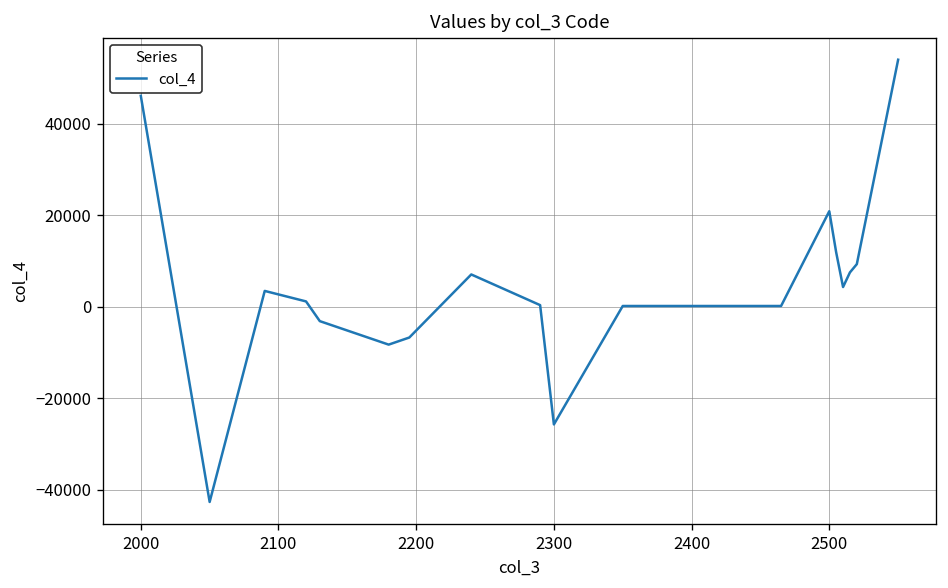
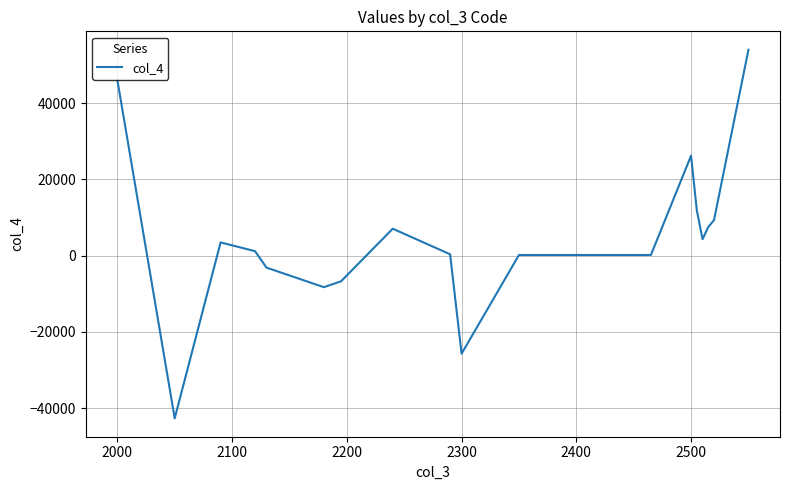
2500: 21000 -> 26000
